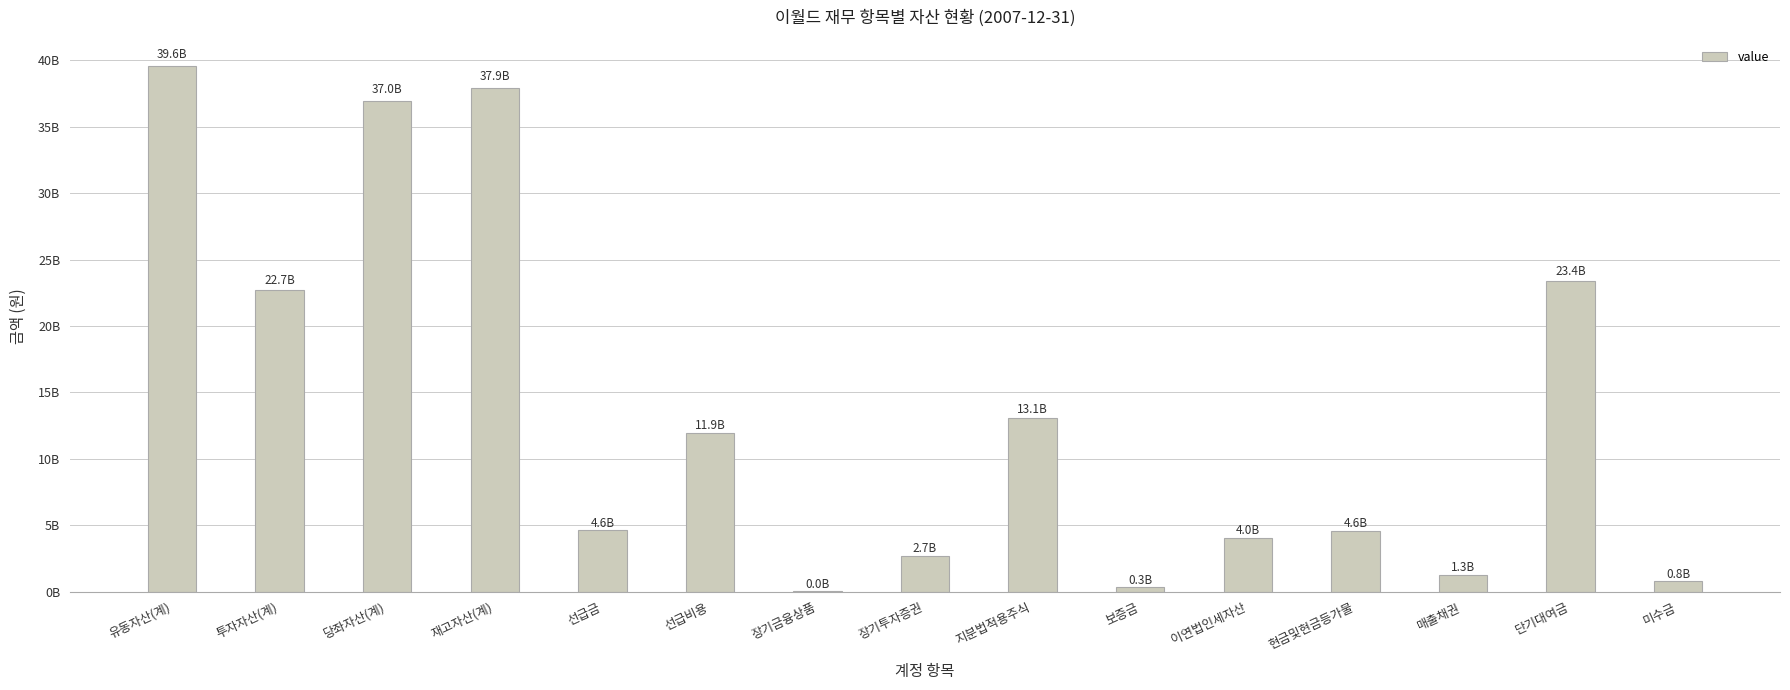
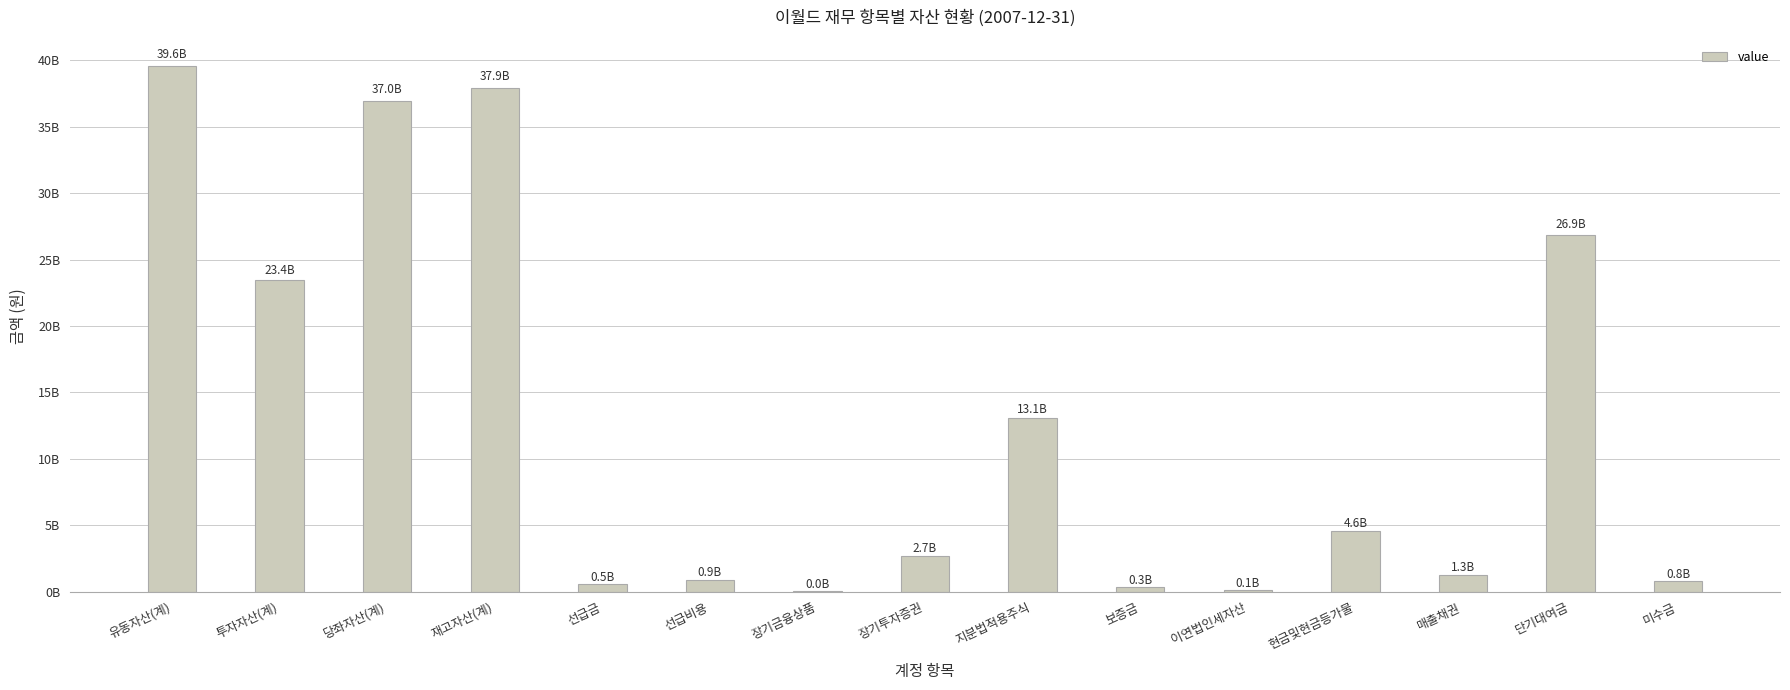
투자자산(계): 22.7B -> 23.4B
선급금: 4.6B -> 0.5B
선급비용: 11.9B -> 0.9B
이연법인세자산: 4.0B -> 0.1B
단기대여금: 23.4B -> 26.9B
